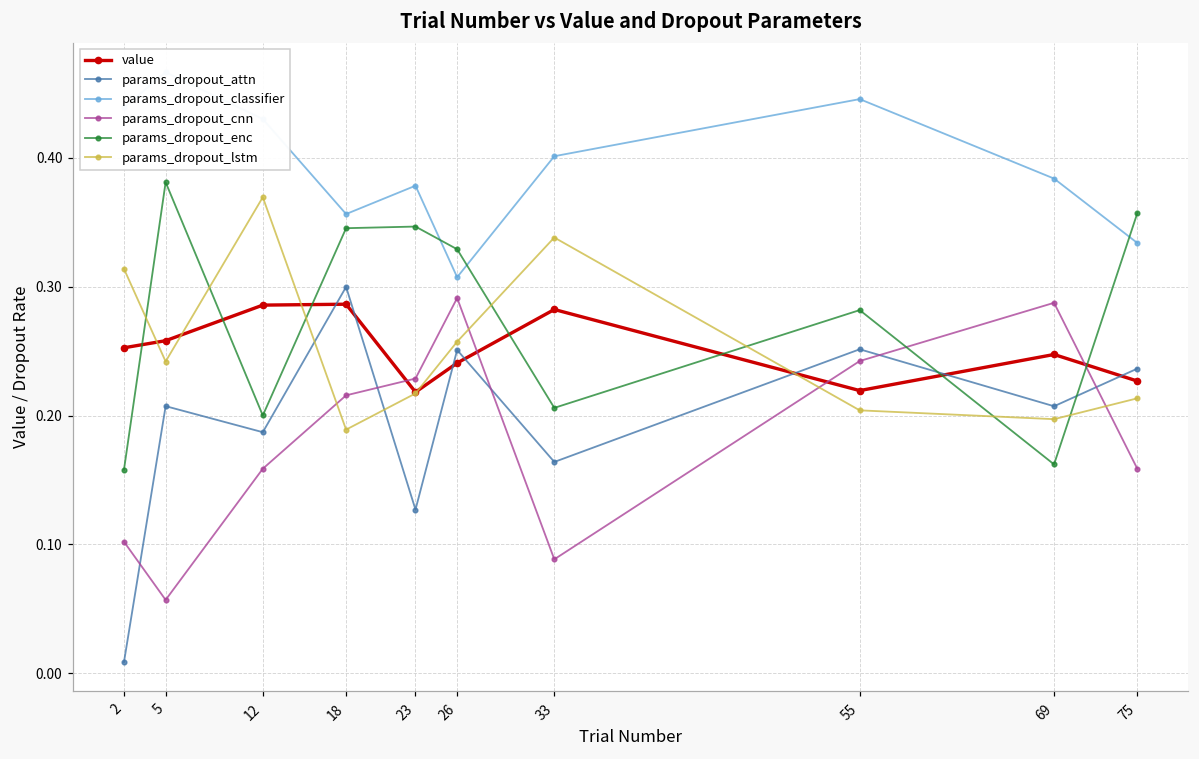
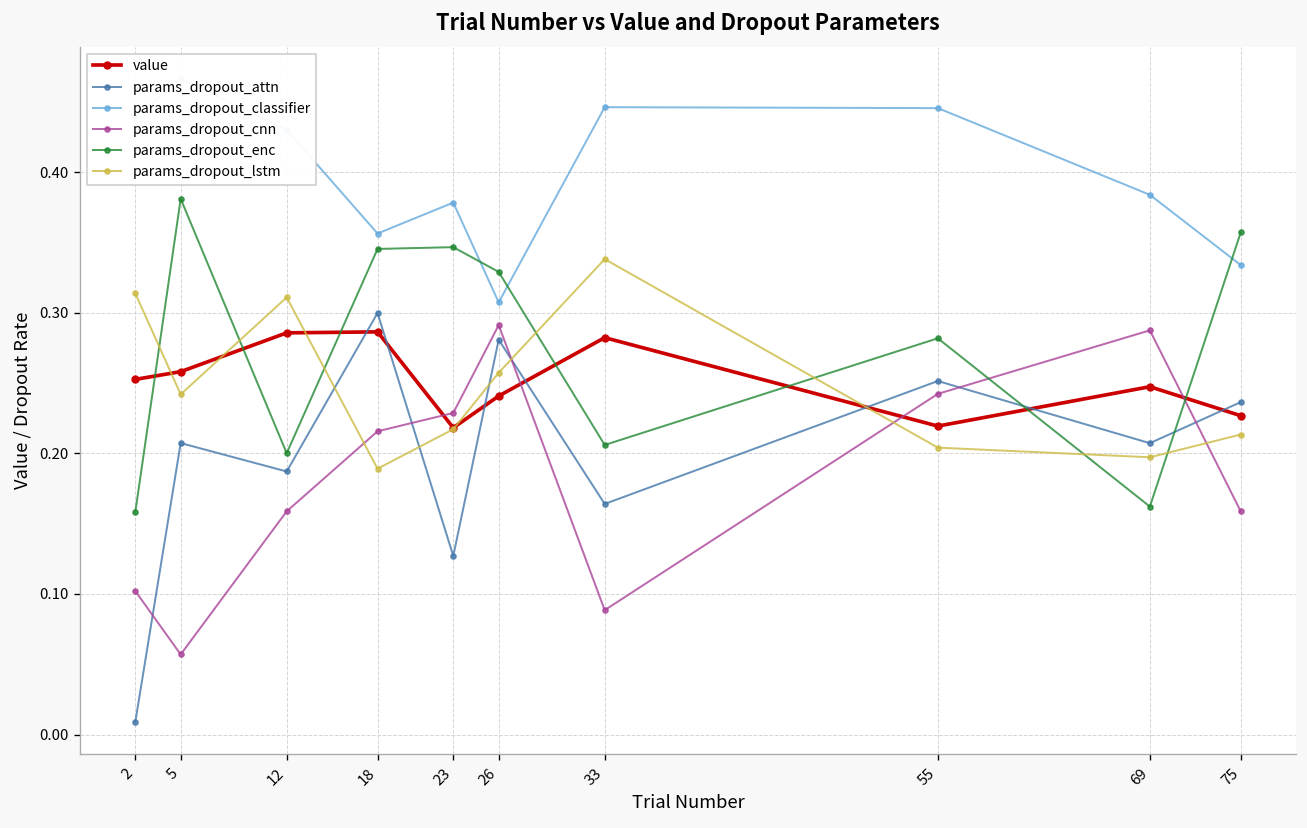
params_dropout_lstm, 12: 0.369 -> 0.311
params_dropout_attn, 26: 0.251 -> 0.281
params_dropout_classifier, 33: 0.401 -> 0.446
